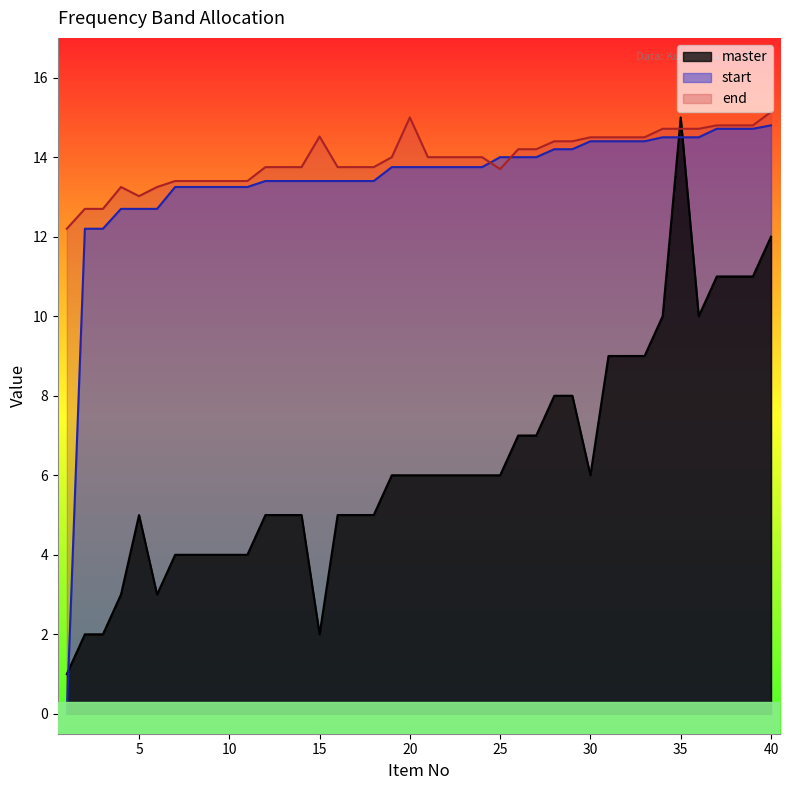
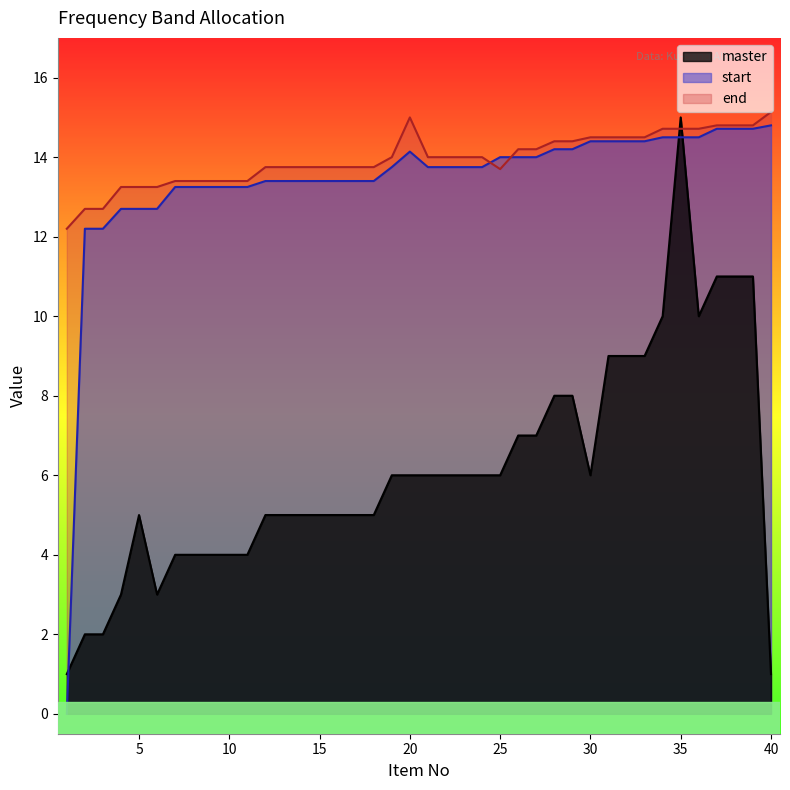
end, 5: 13.0 -> 13.3
master, 15: 2 -> 5
end, 15: 14.5 -> 13.8
start, 20: 13.8 -> 14.1
master, 40: 12 -> 1
